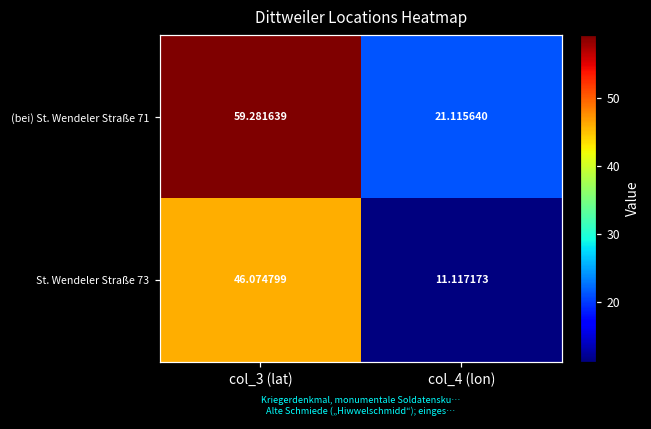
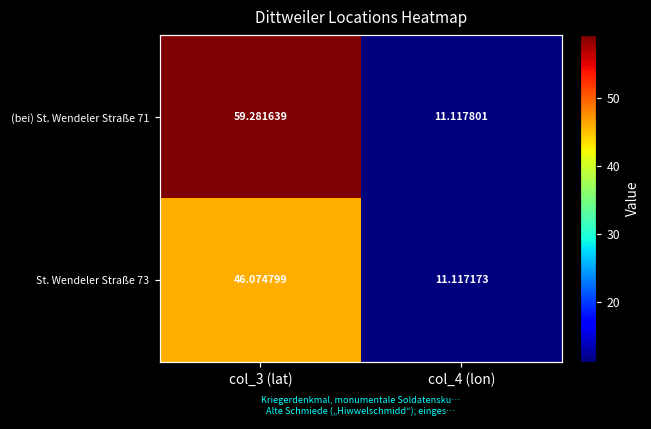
(bei) St. Wendeler Straße 71, col_4 (lon): 21.115640 -> 11.117801
